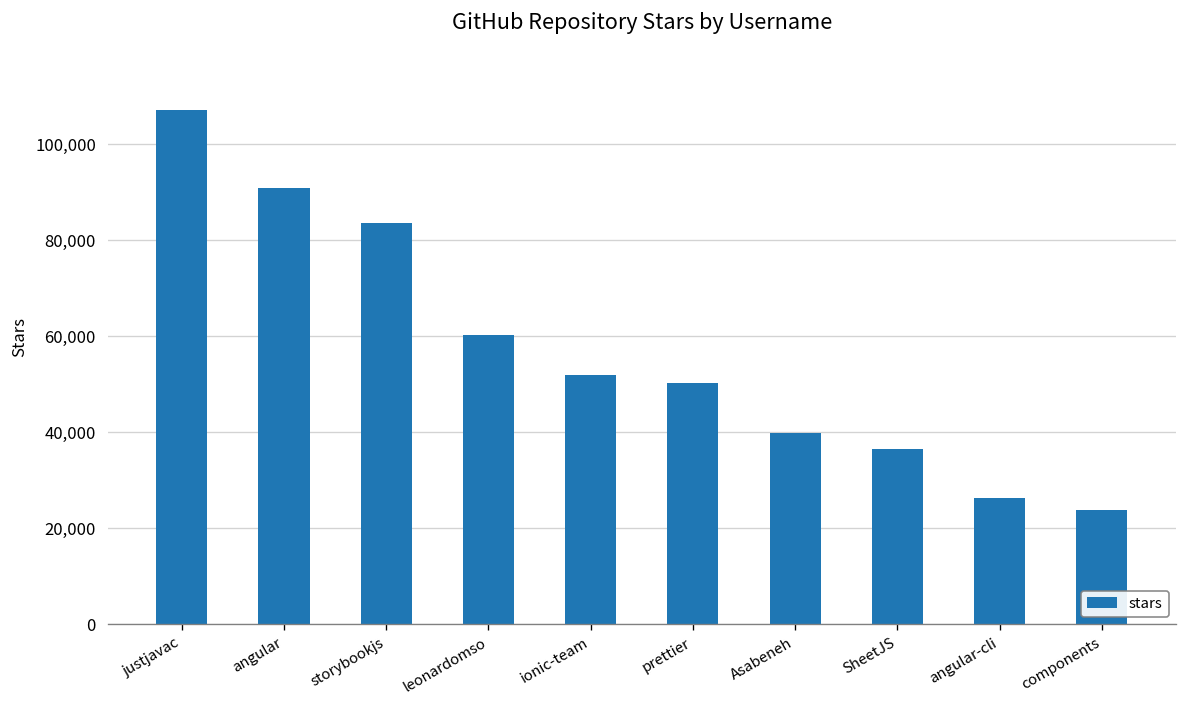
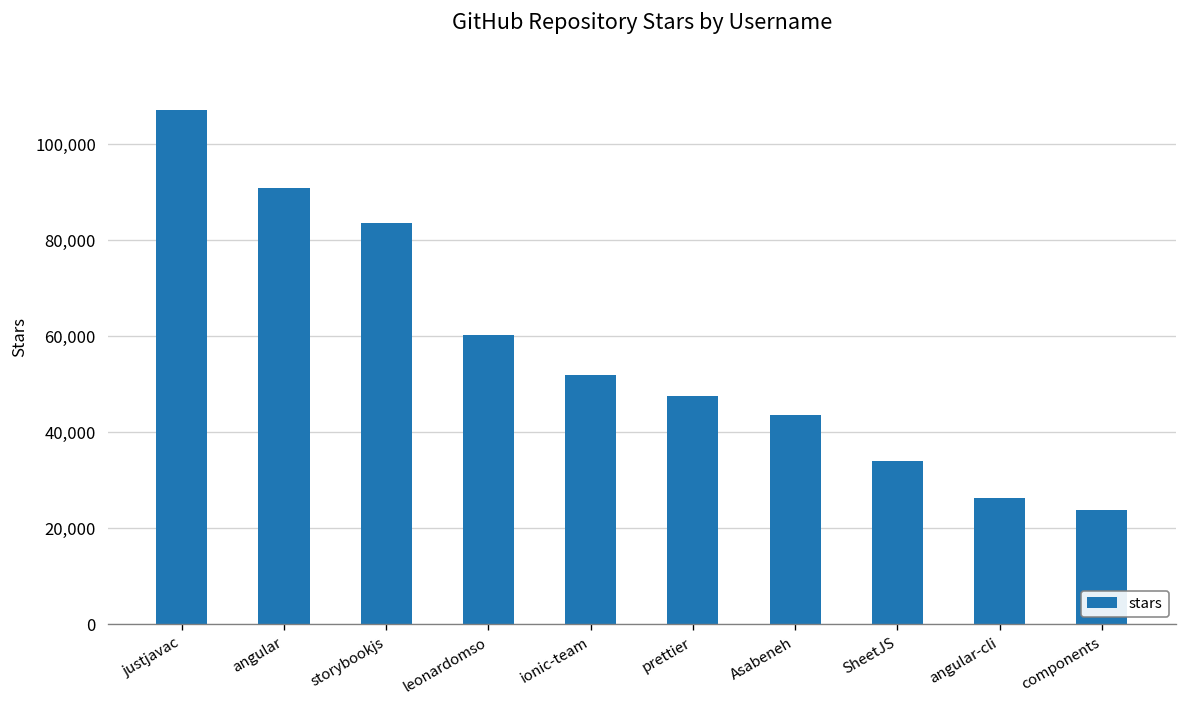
prettier: 50,000 -> 48,000
Asabeneh: 40,000 -> 44,000
SheetJS: 37,000 -> 34,000
